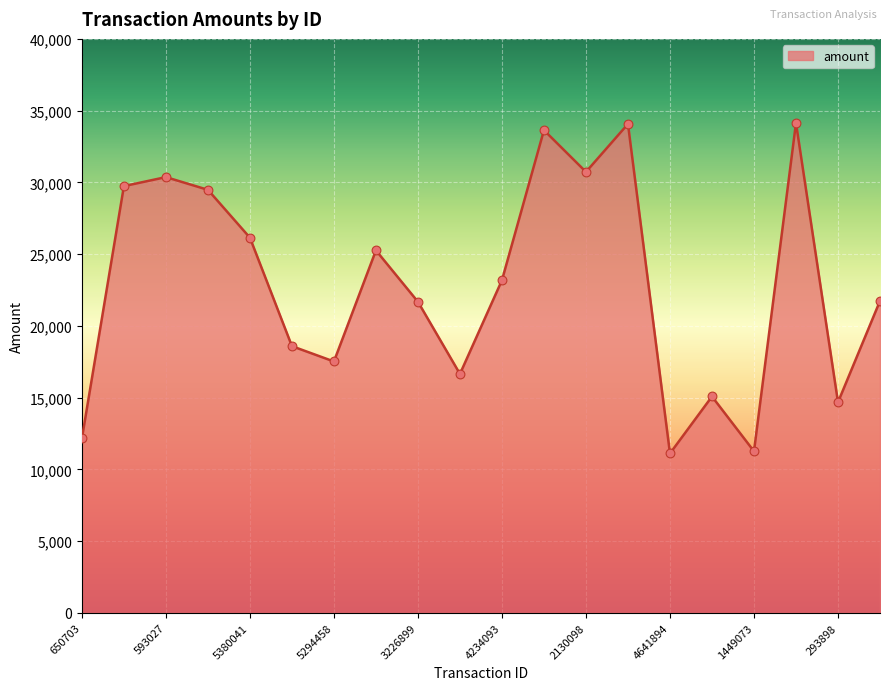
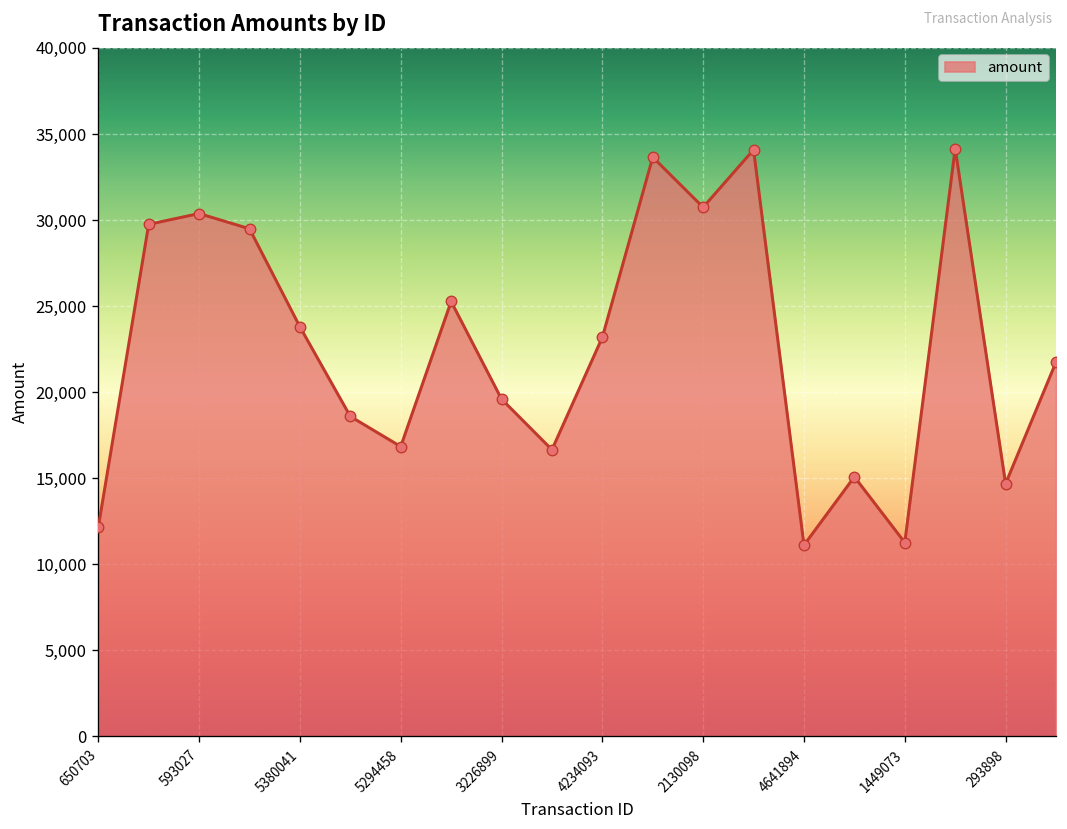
5380041: 26,100 -> 23,800
5294458: 17,500 -> 16,800
3226899: 21,700 -> 19,600
